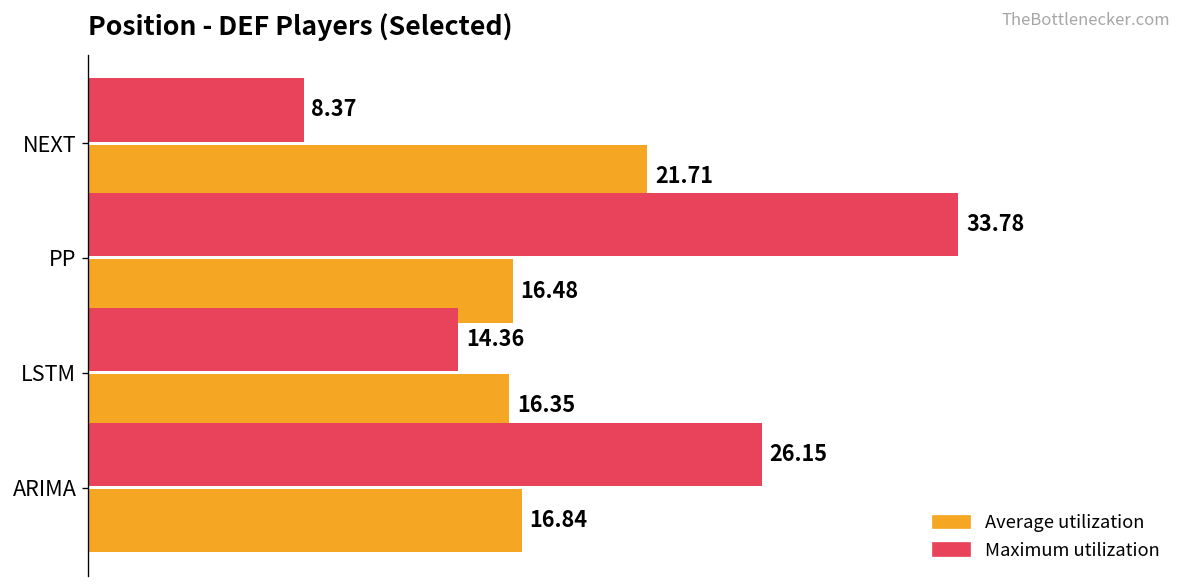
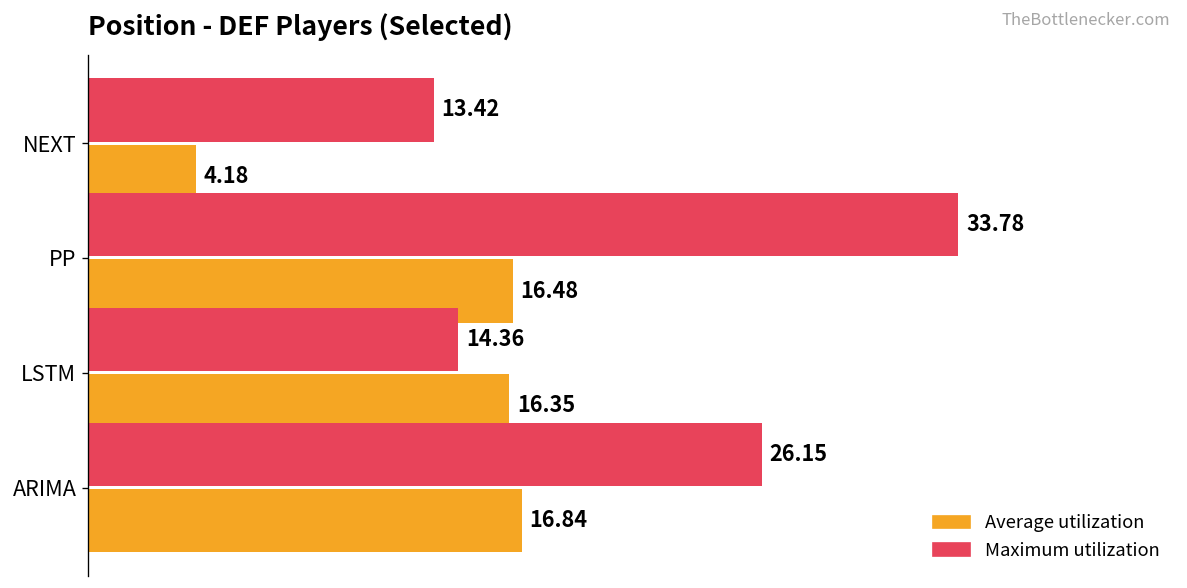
Maximum utilization, NEXT: 8.37 -> 13.42
Average utilization, NEXT: 21.71 -> 4.18
